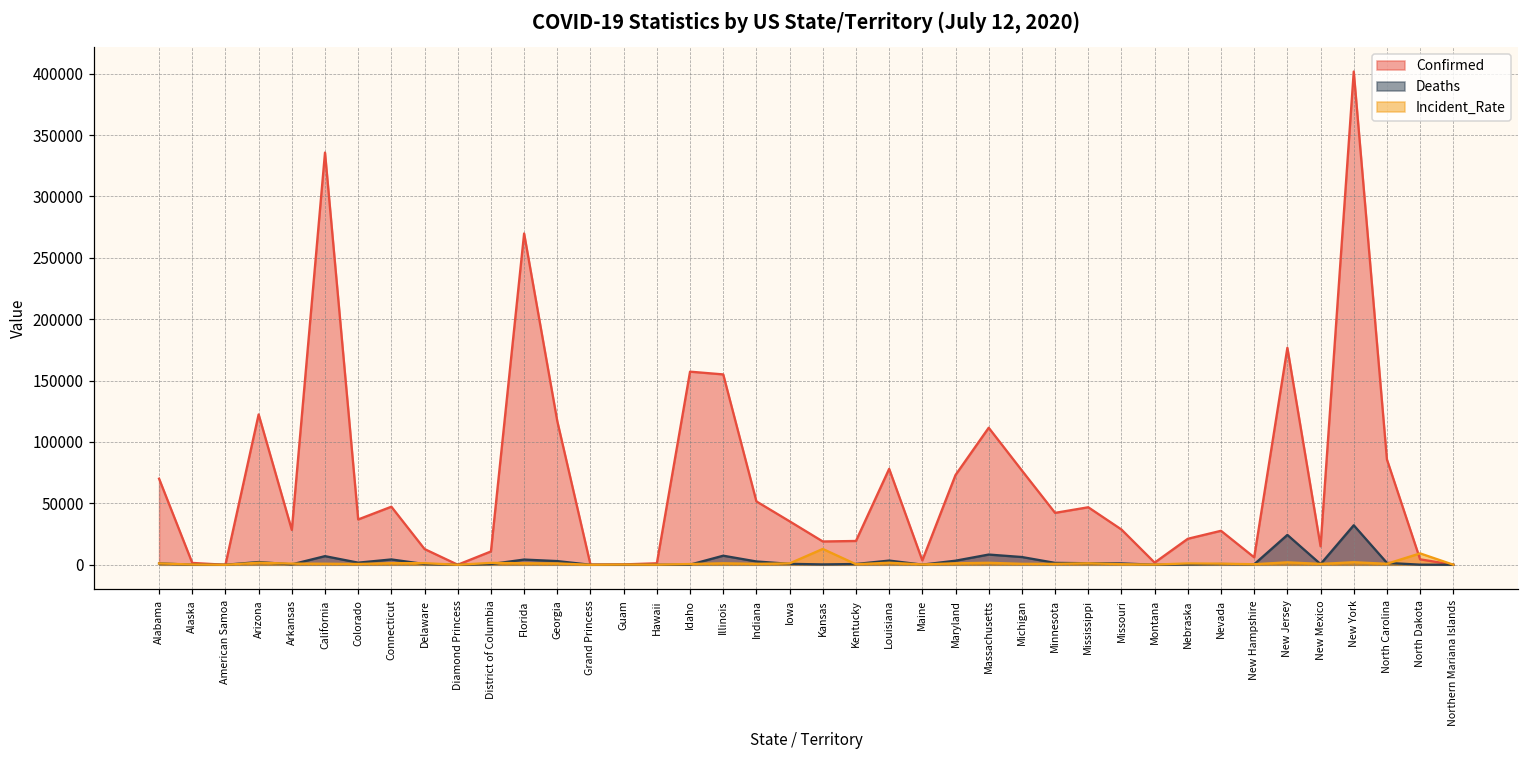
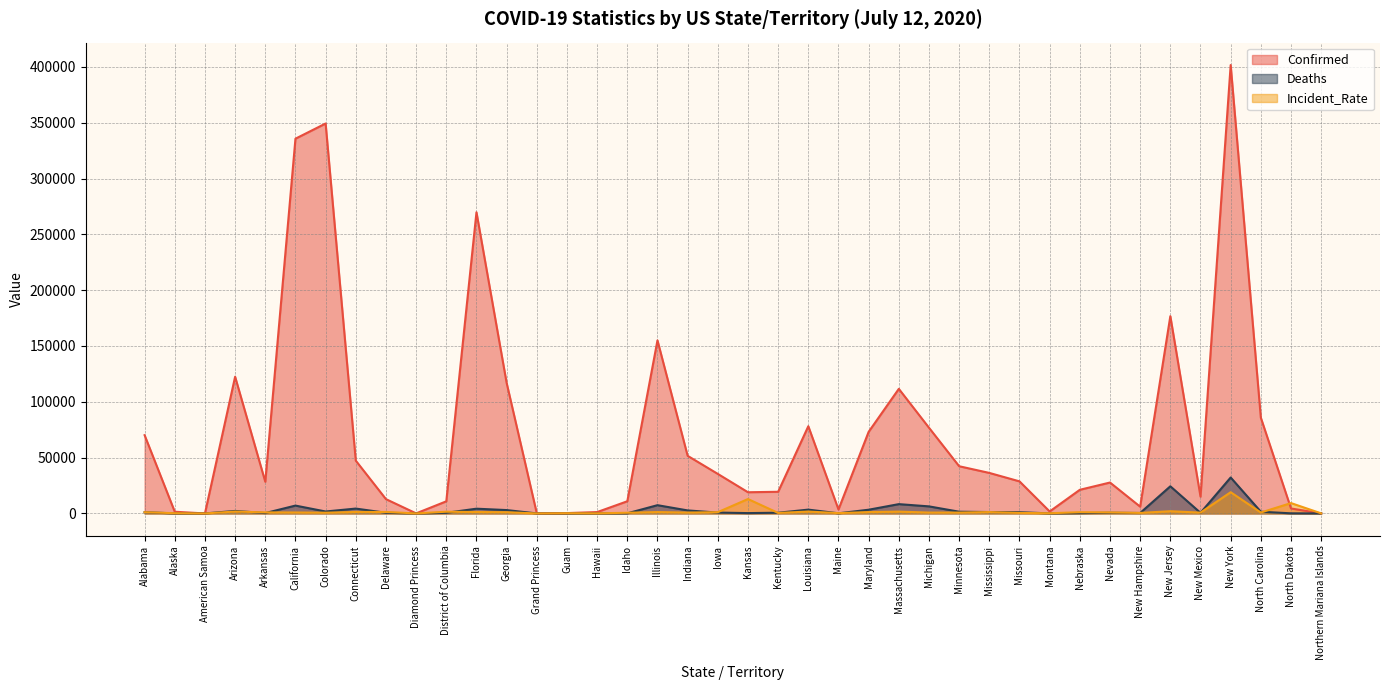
Confirmed, Colorado: 37000 -> 349000
Confirmed, Idaho: 157000 -> 11000
Confirmed, Mississippi: 47000 -> 36000
Incident_Rate, New York: 2000 -> 19000
